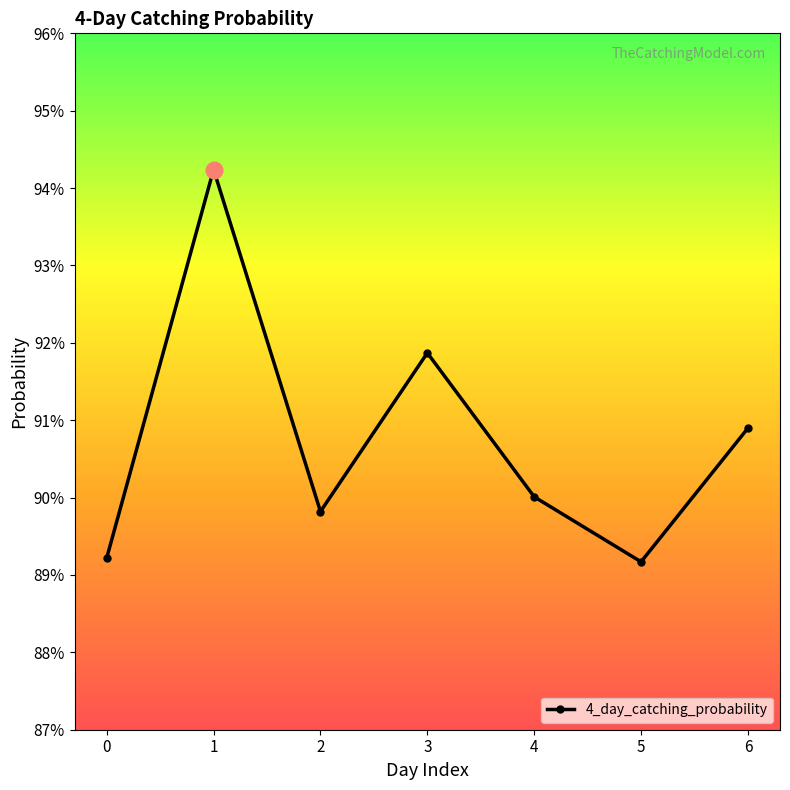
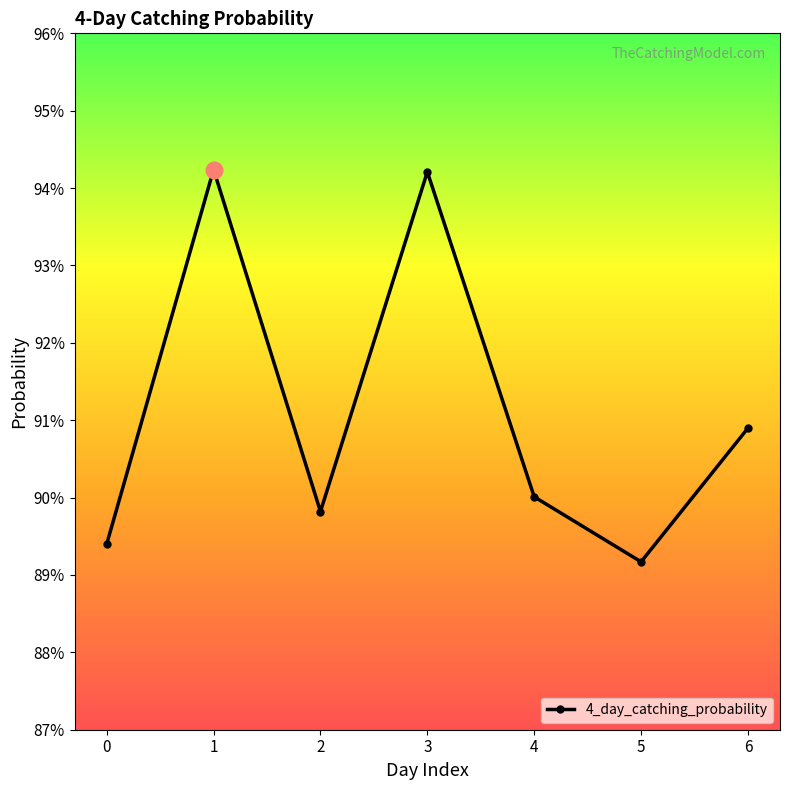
4_day_catching_probability, 0: 89.2% -> 89.4%
4_day_catching_probability, 3: 91.9% -> 94.2%
